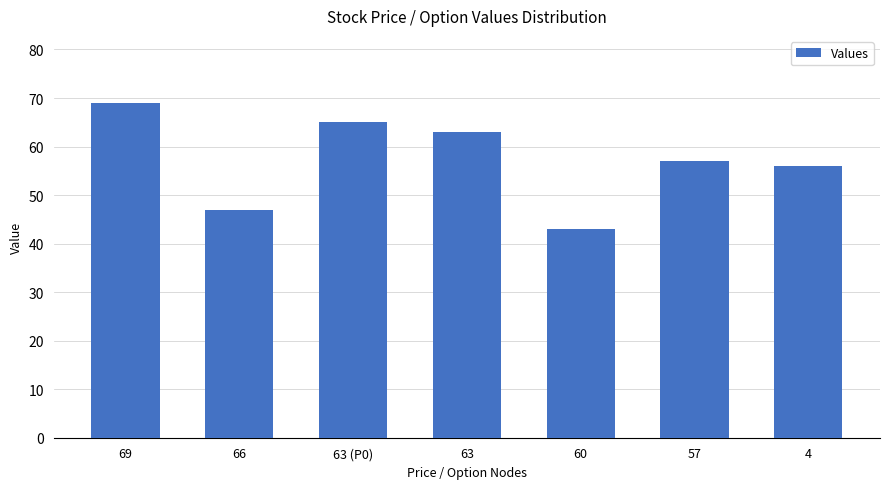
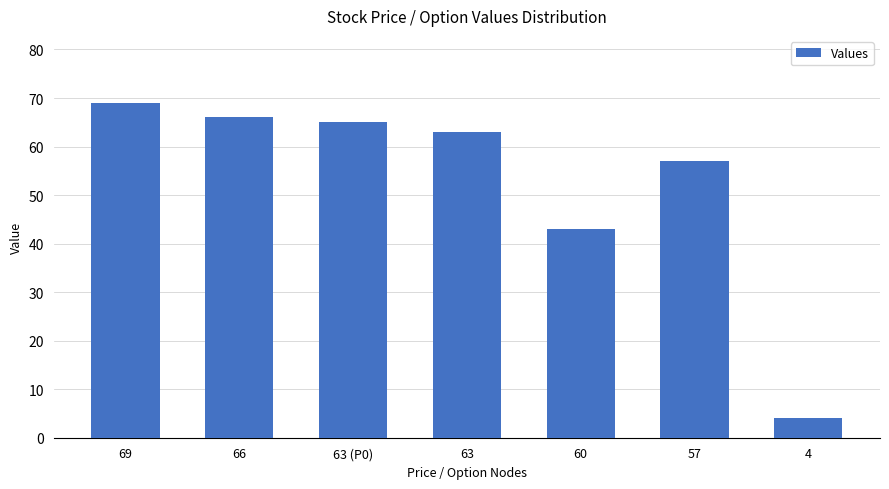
66: 47 -> 66
4: 56 -> 4
